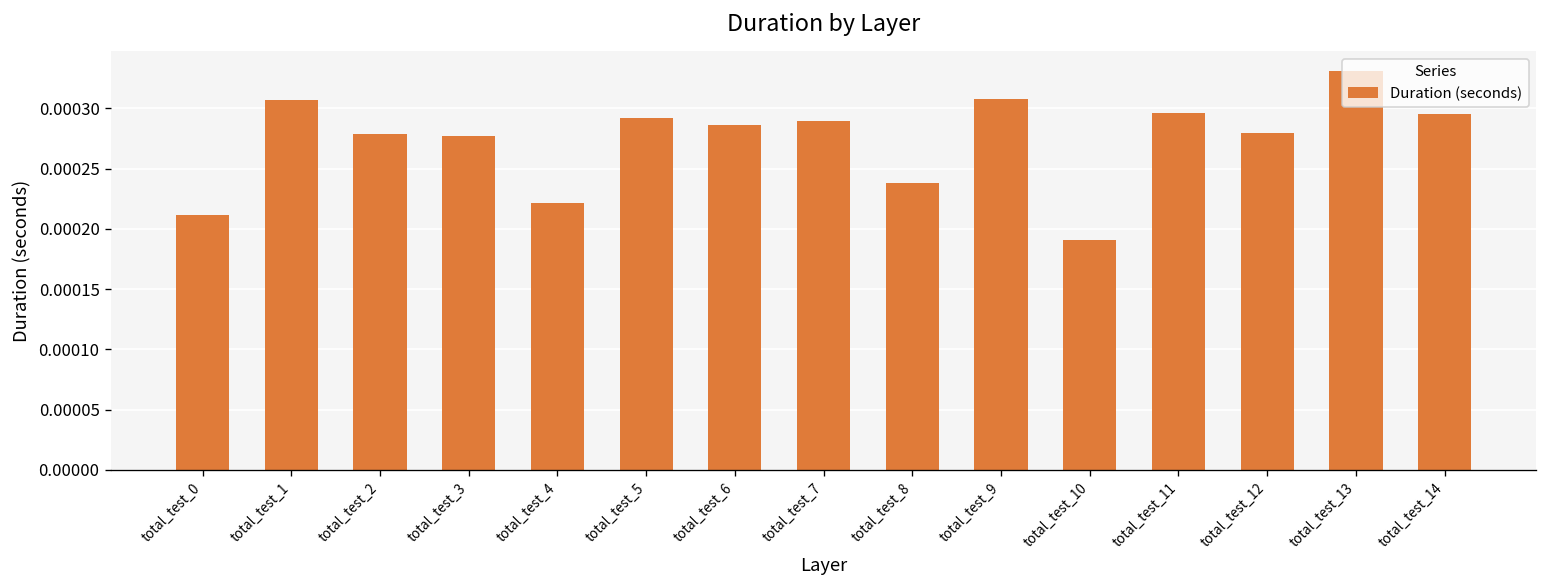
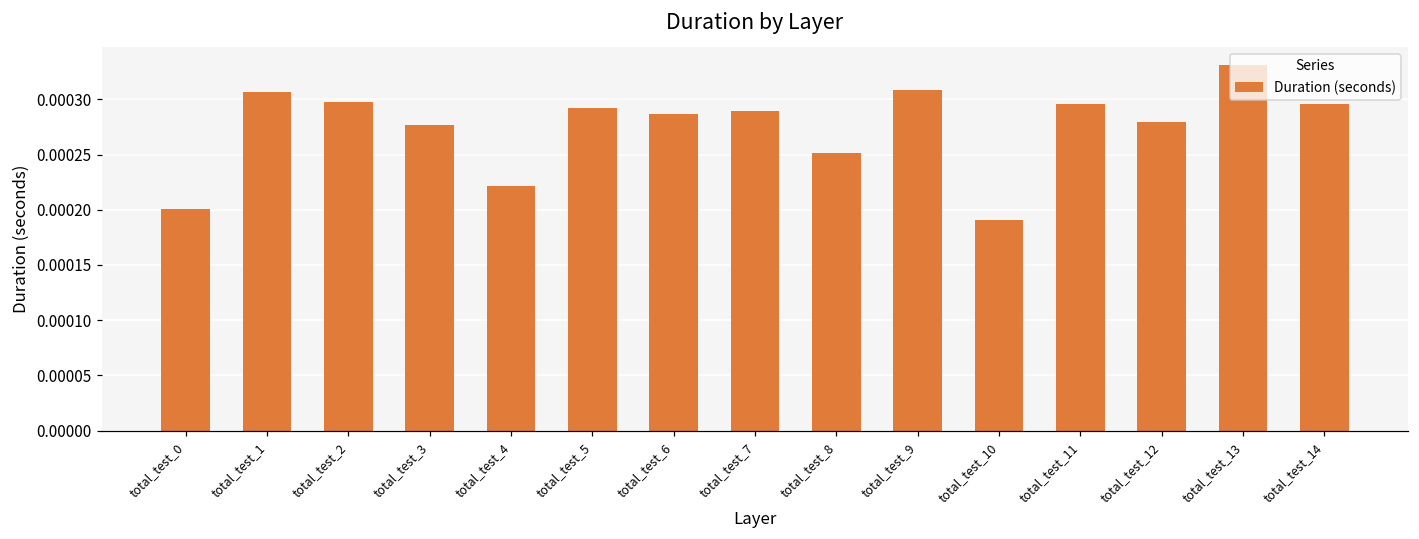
total_test_0: 0.000211 -> 0.000201
total_test_2: 0.000279 -> 0.000298
total_test_8: 0.000238 -> 0.000251
